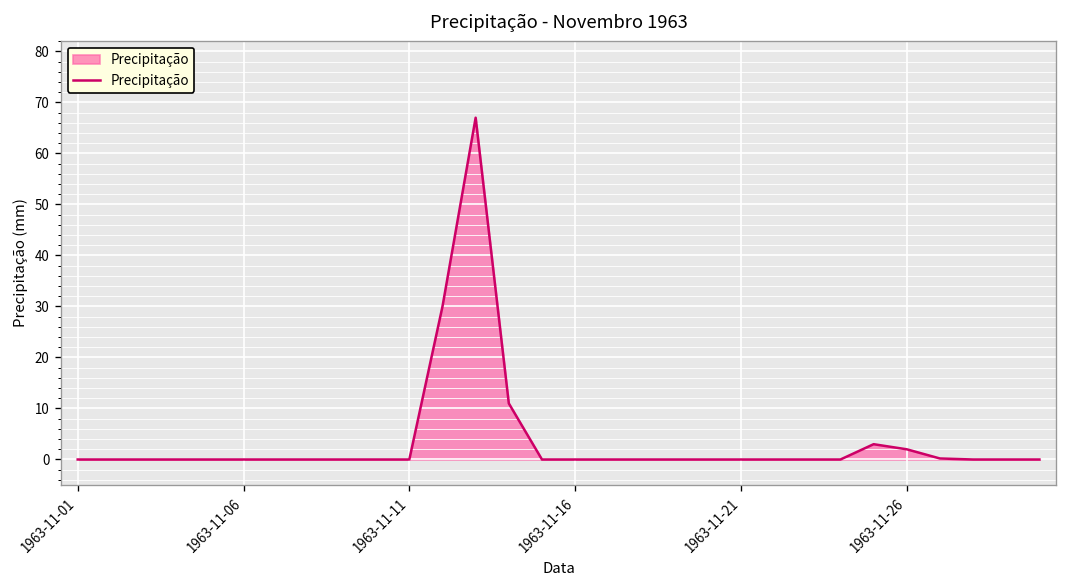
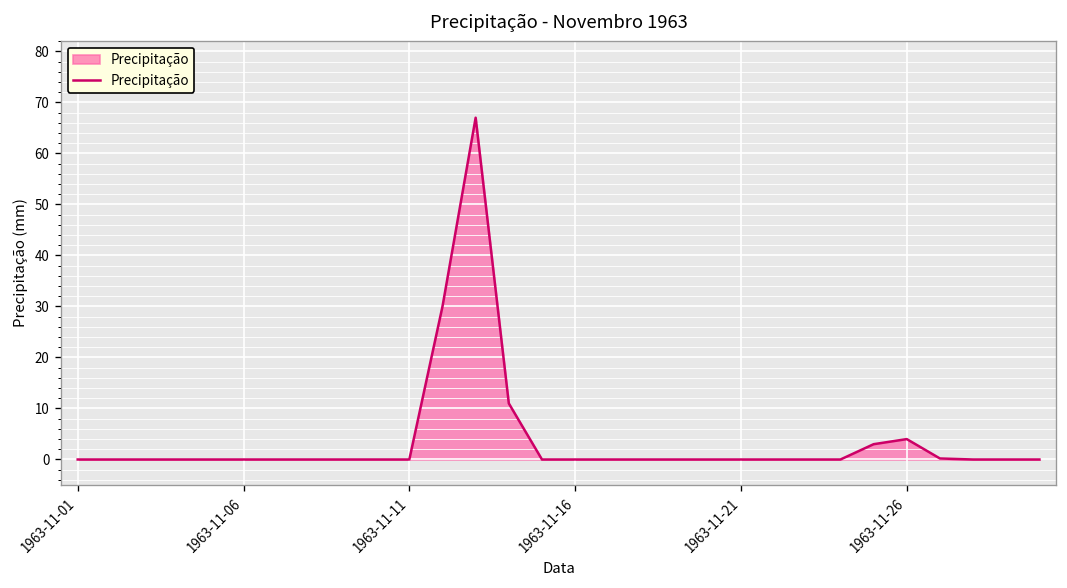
1963-11-26: 2 -> 4
